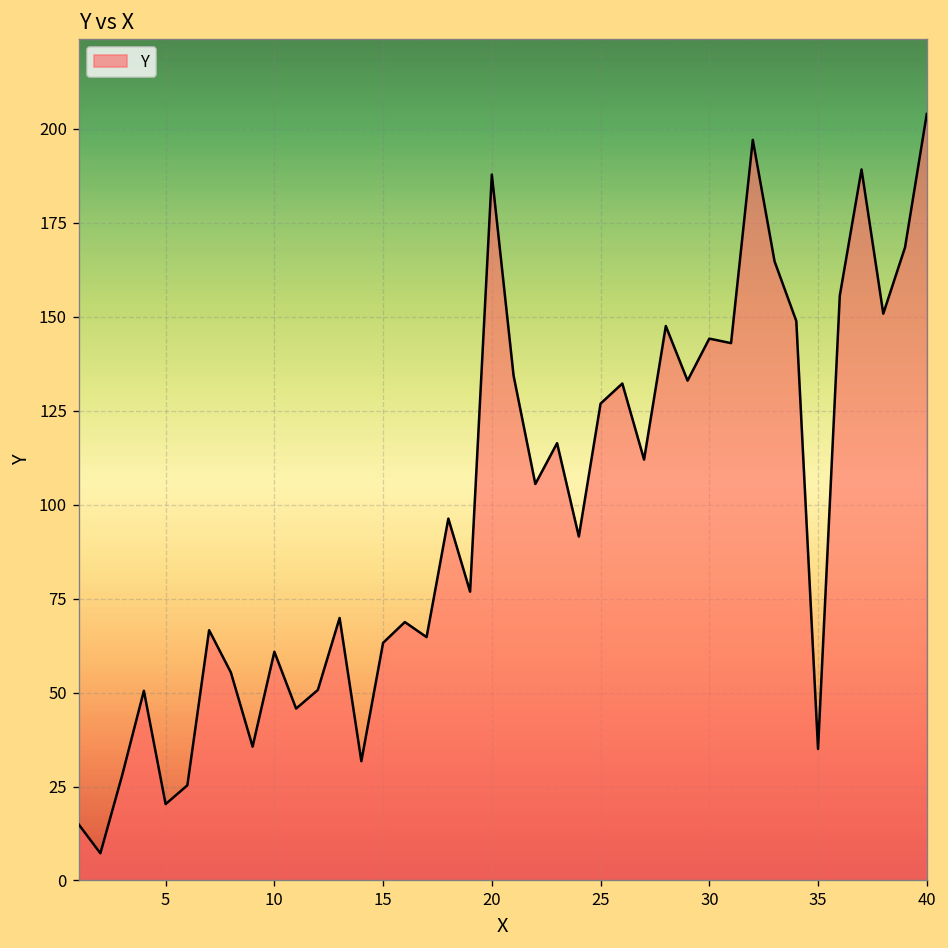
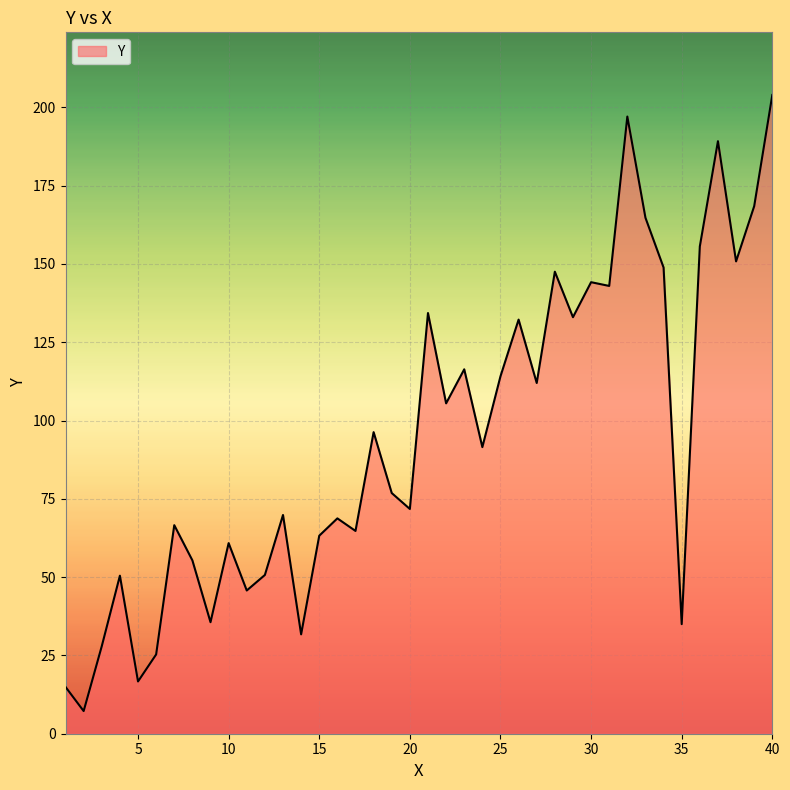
5: 20 -> 17
20: 188 -> 72
25: 127 -> 114
